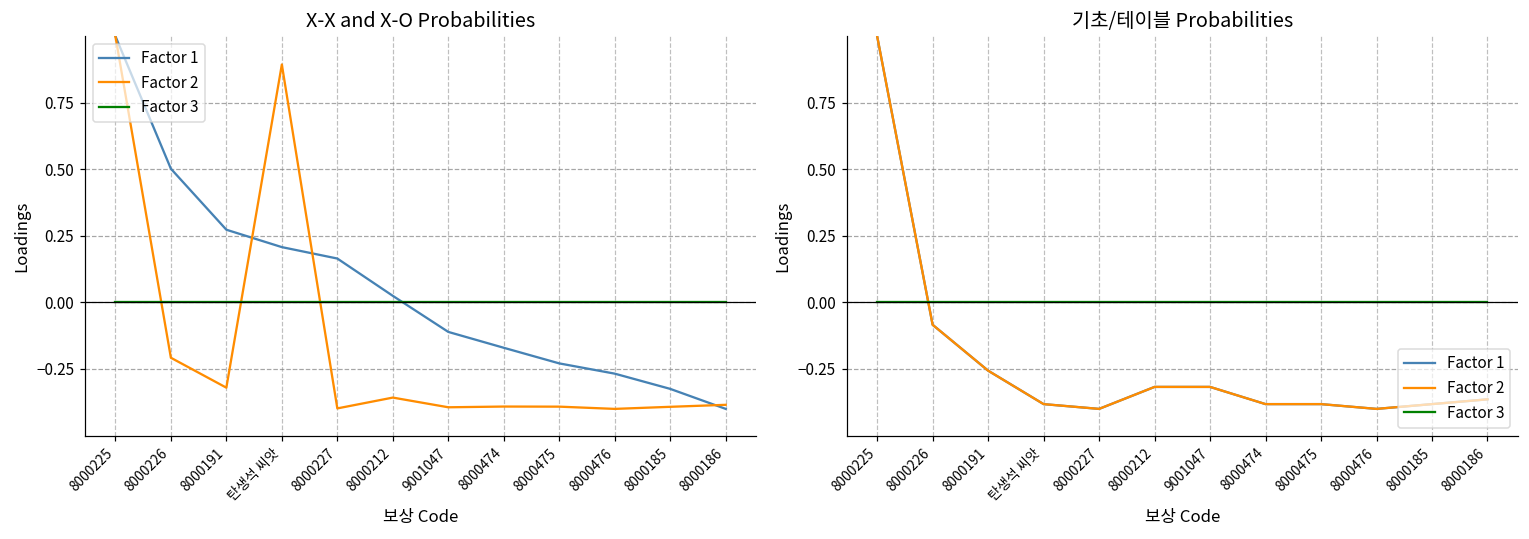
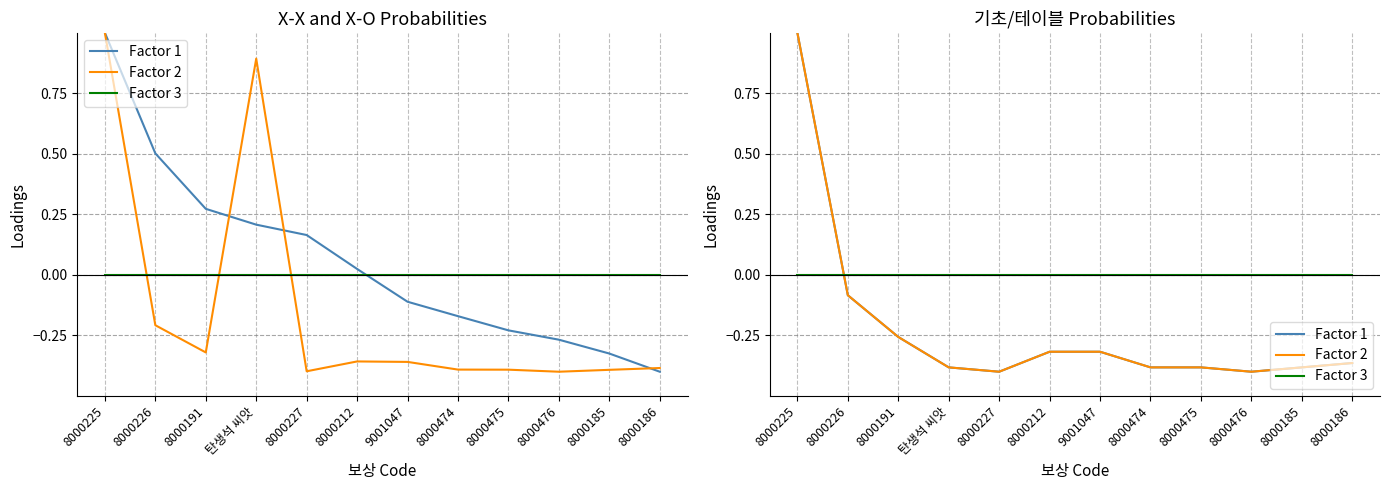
X-X and X-O Probabilities, Factor 2, 9001047: -0.39 -> -0.36
